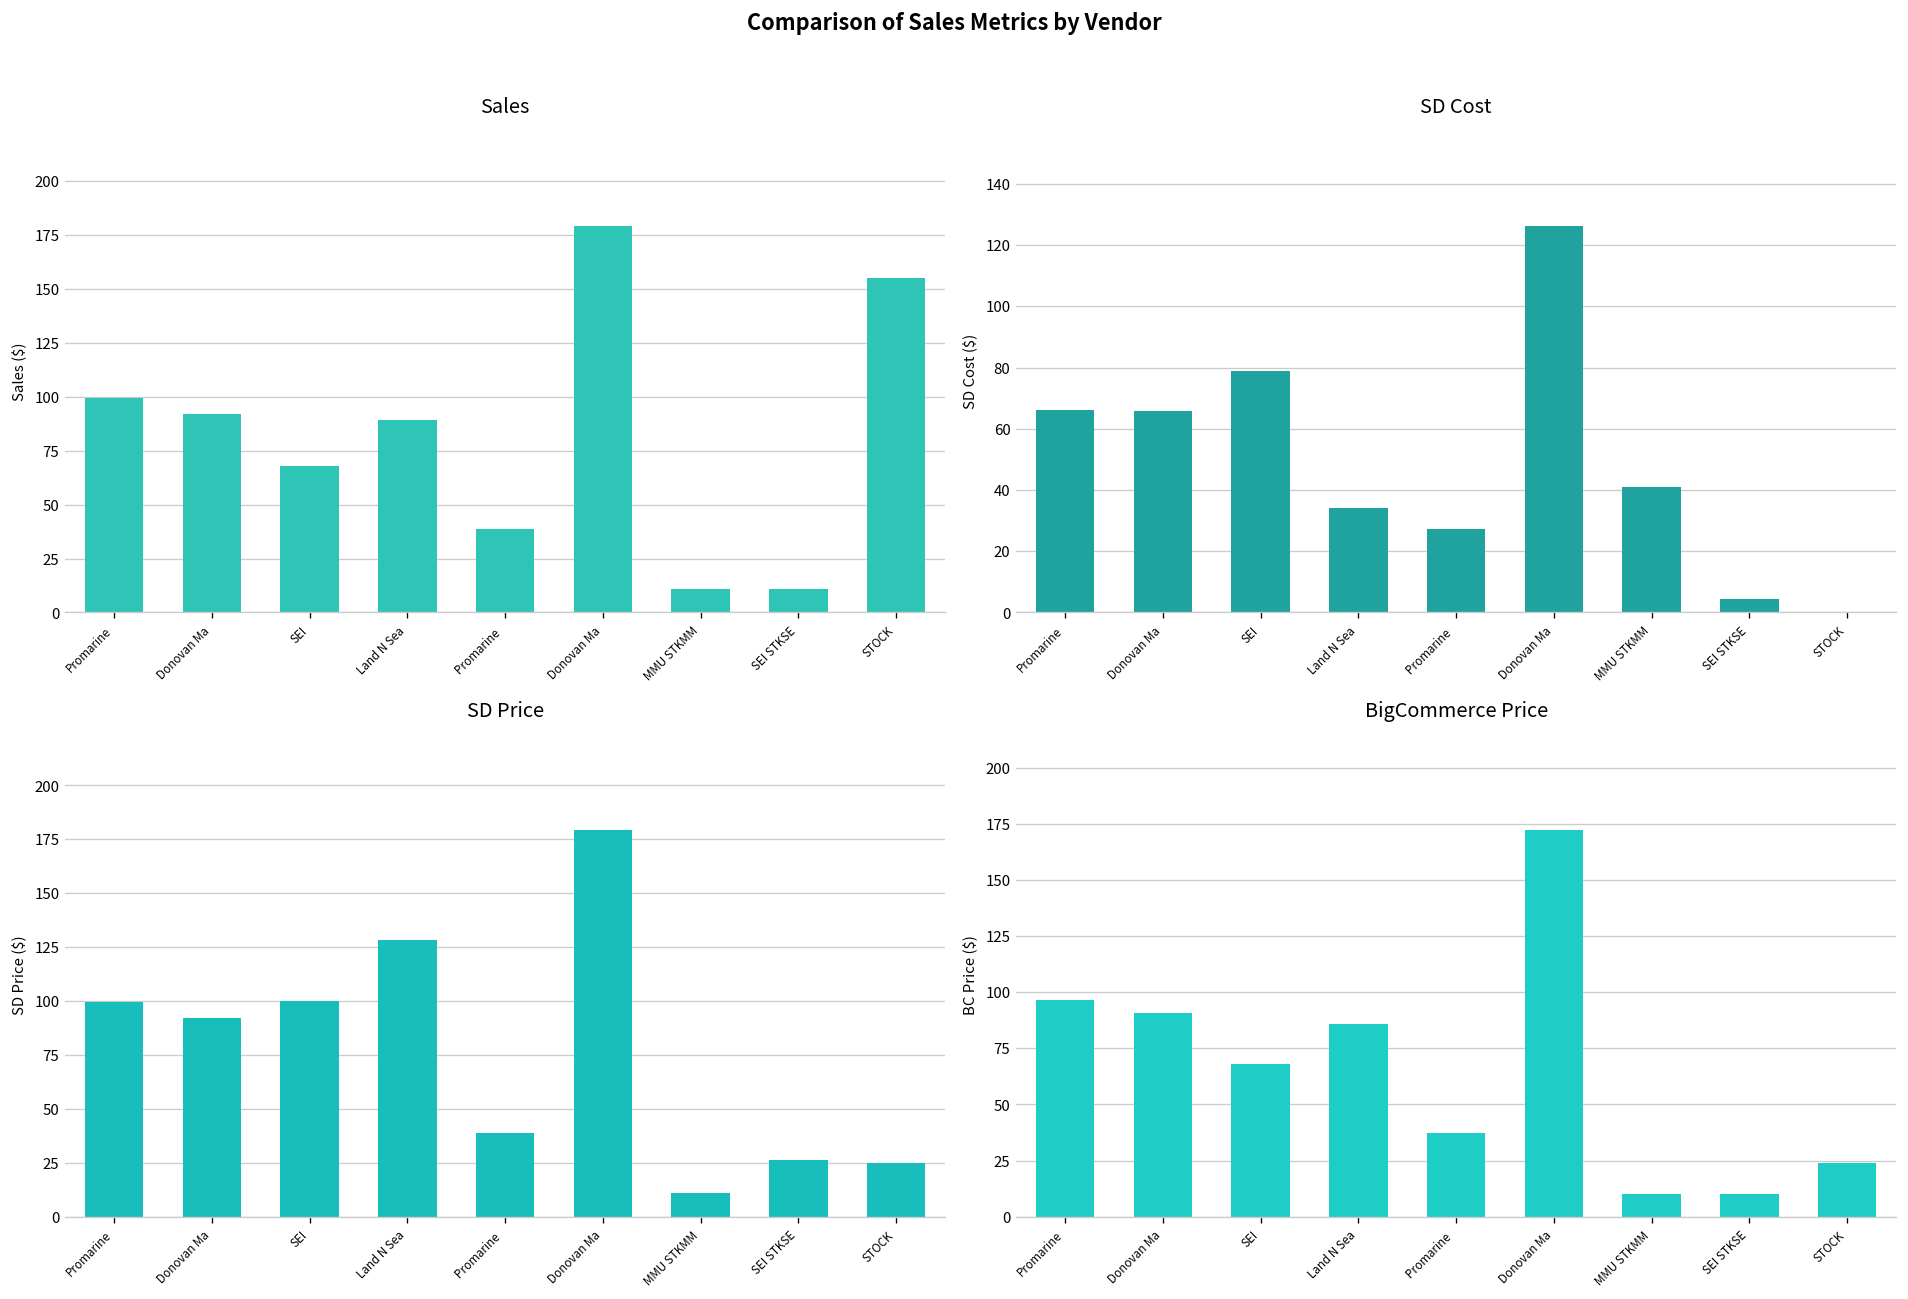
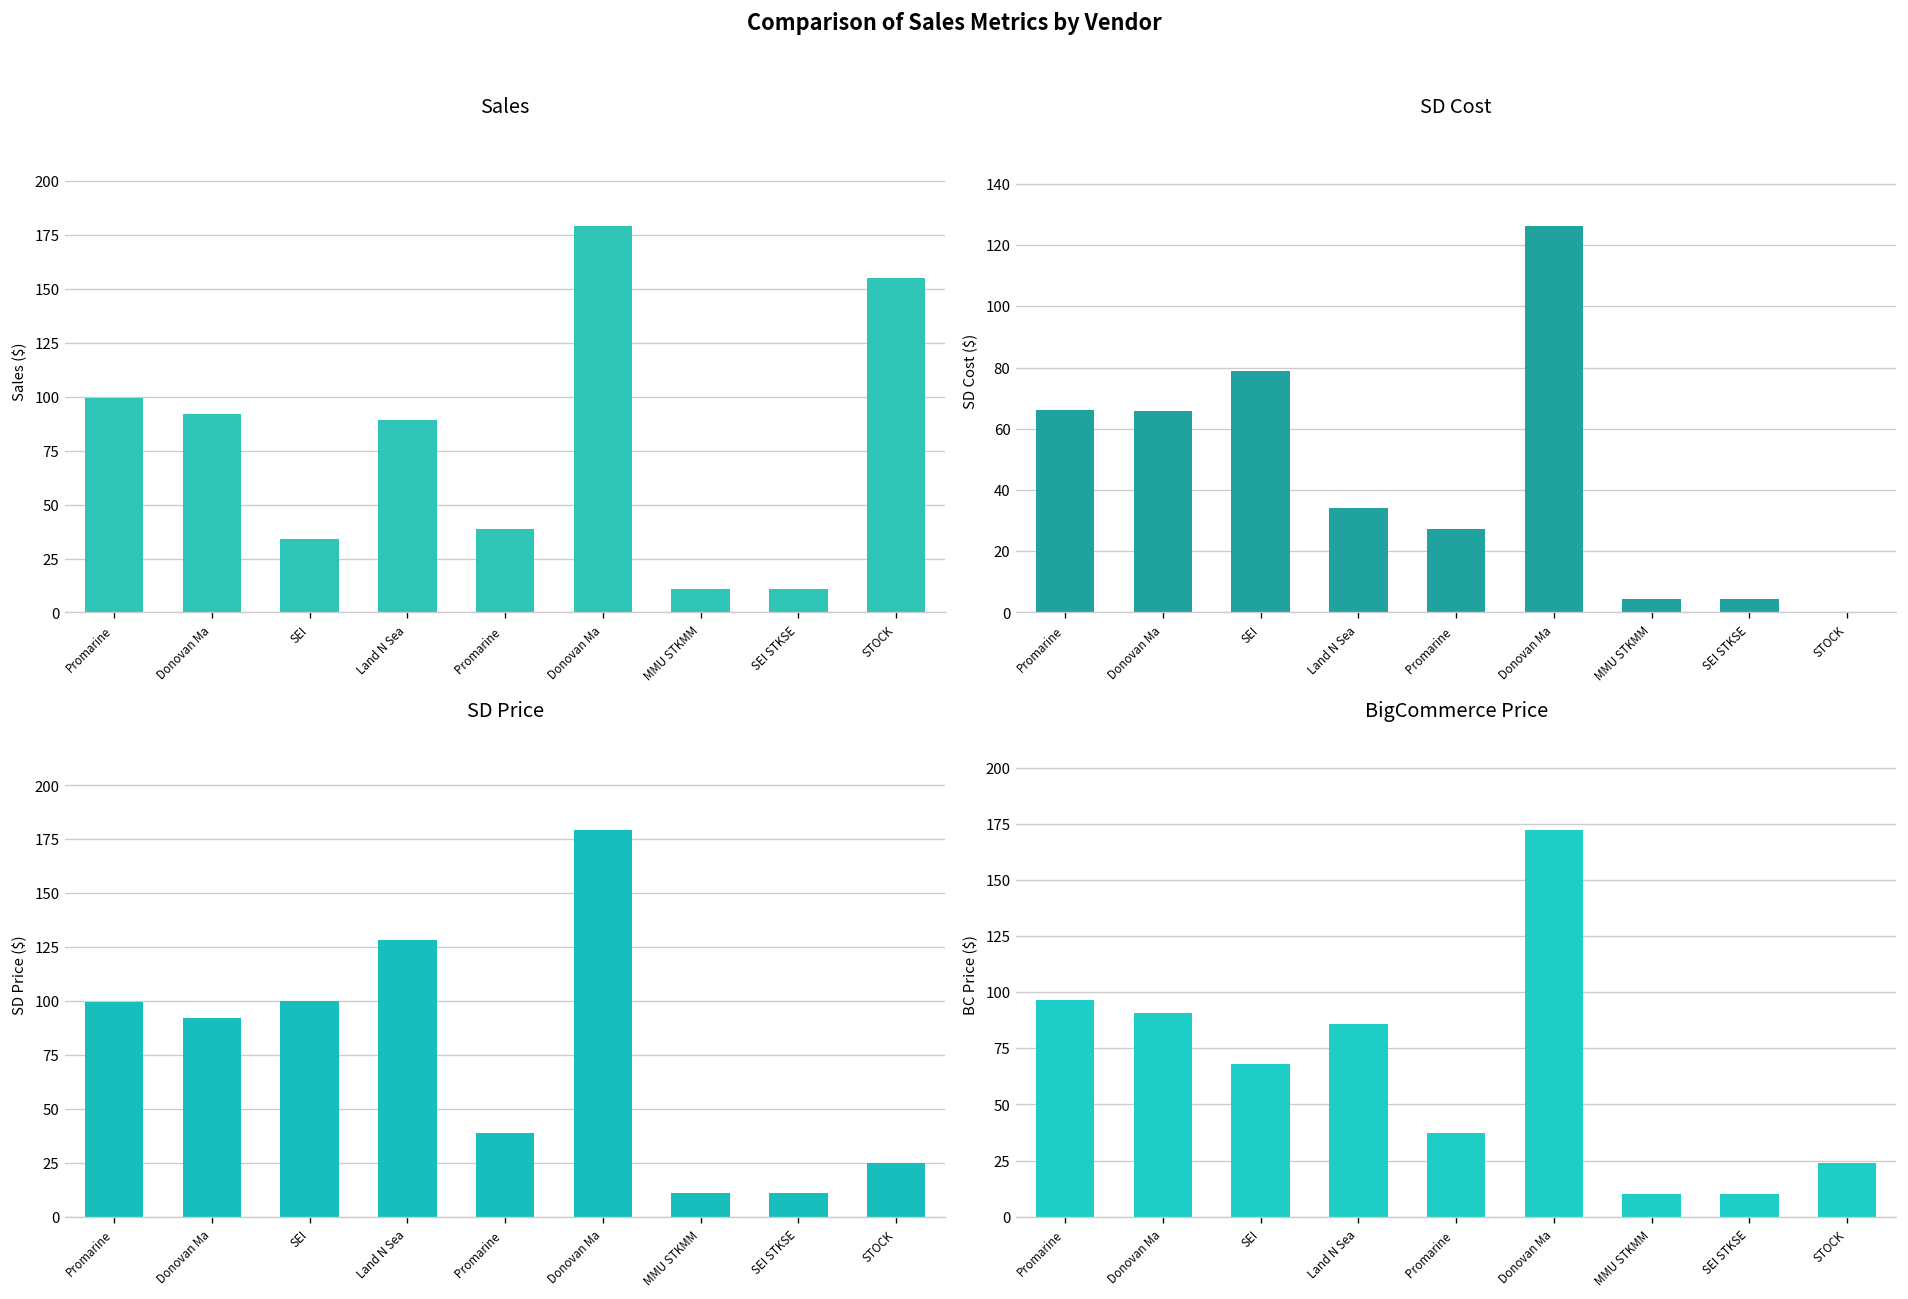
Sales, SEI: 68 -> 34
SD Cost, MMU STKMM: 41 -> 4
SD Price, SEI STKSE: 26 -> 11
